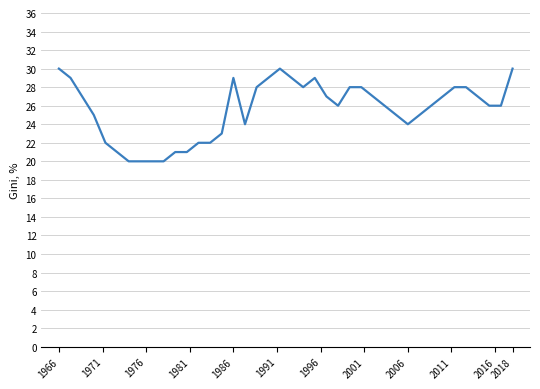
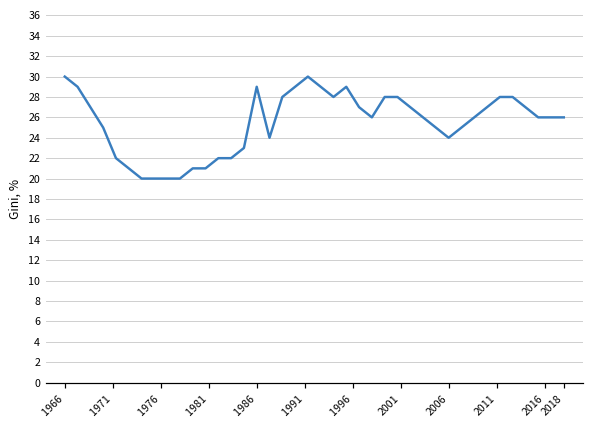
2018: 30 -> 26
